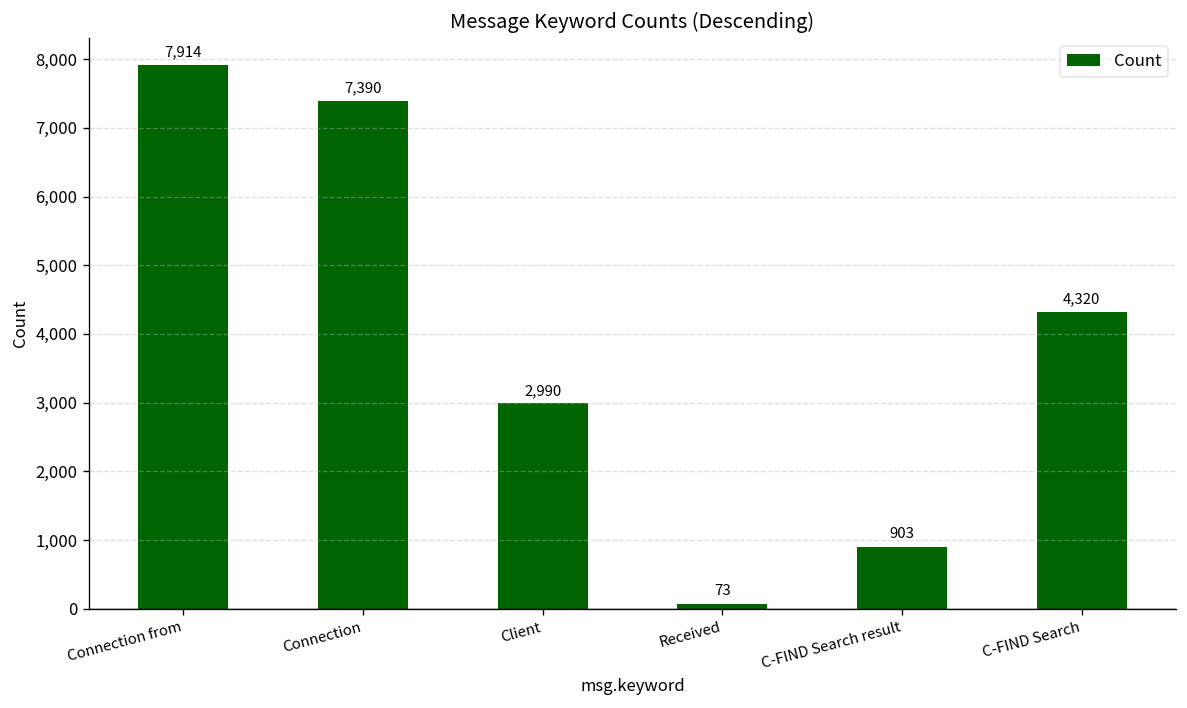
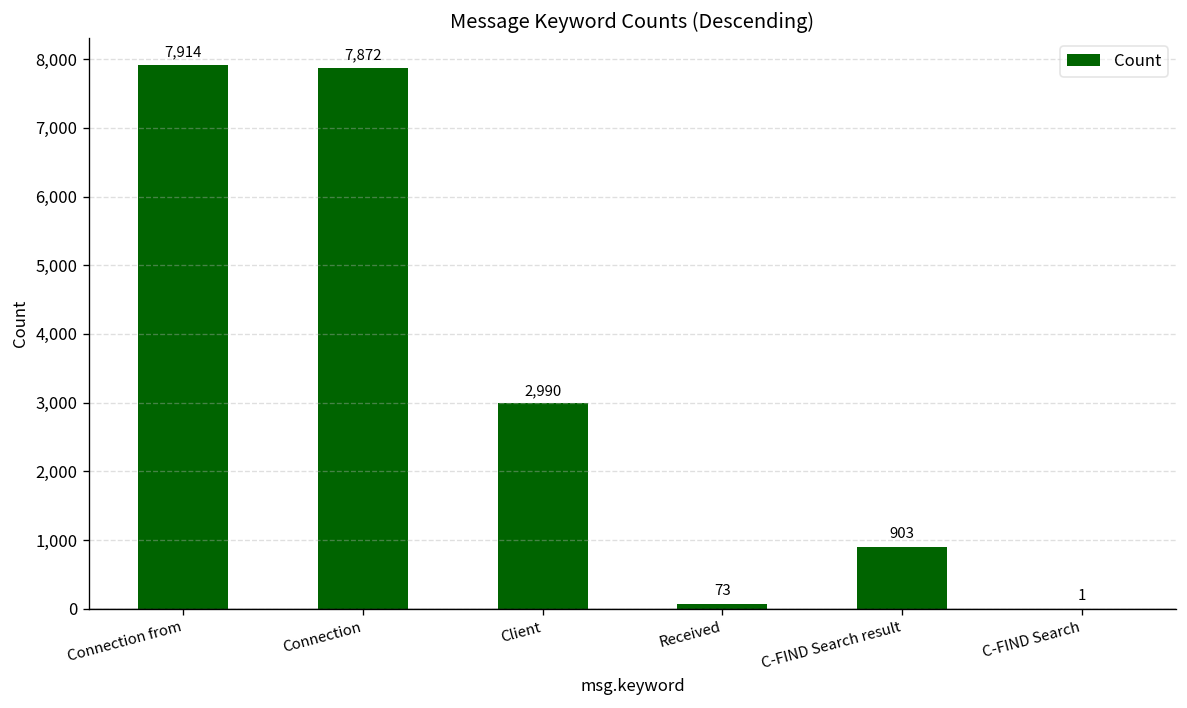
Connection: 7,390 -> 7,872
C-FIND Search: 4,320 -> 1
